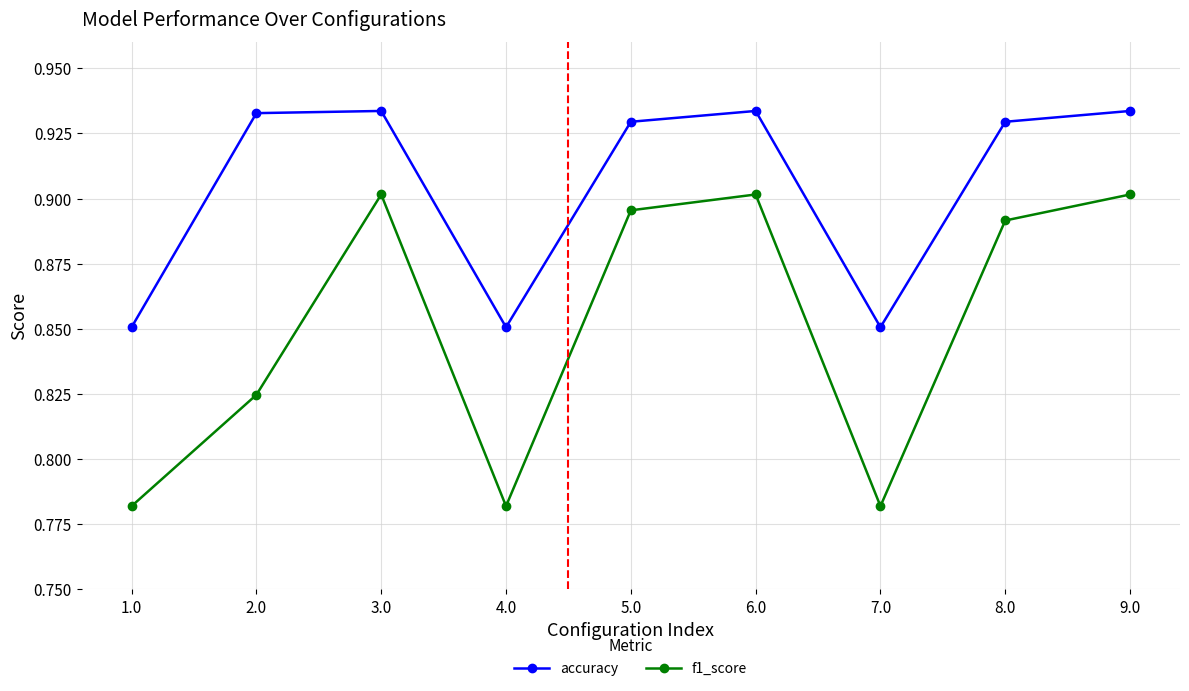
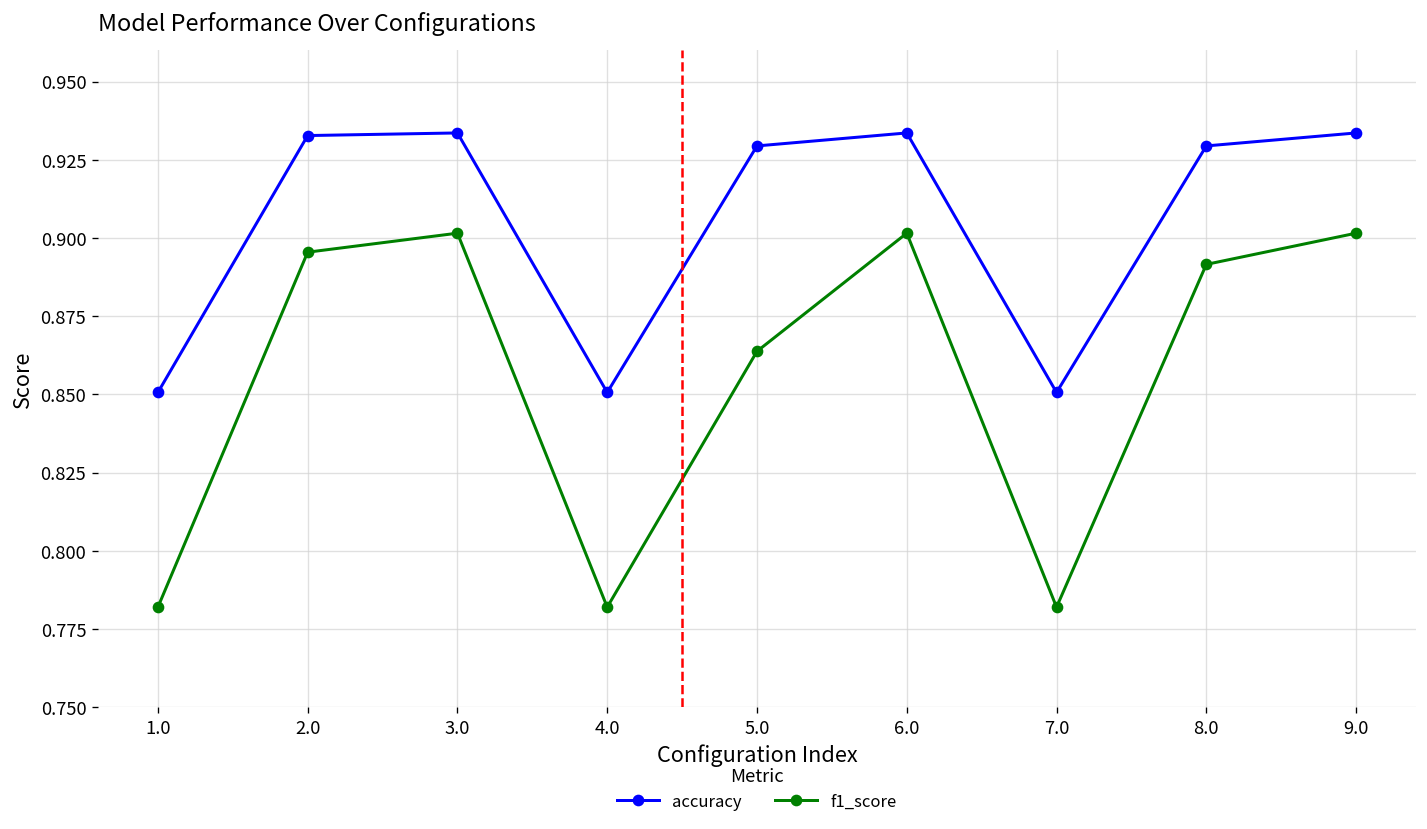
f1_score, 2.0: 0.825 -> 0.895
f1_score, 5.0: 0.895 -> 0.864
